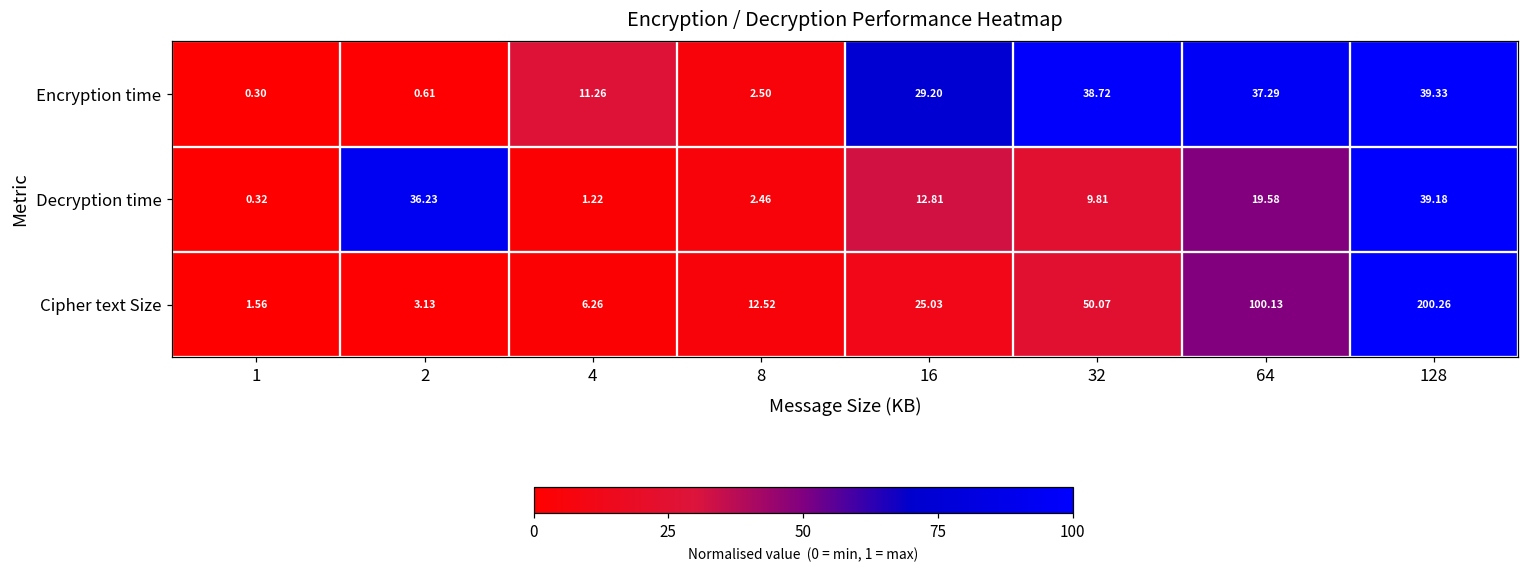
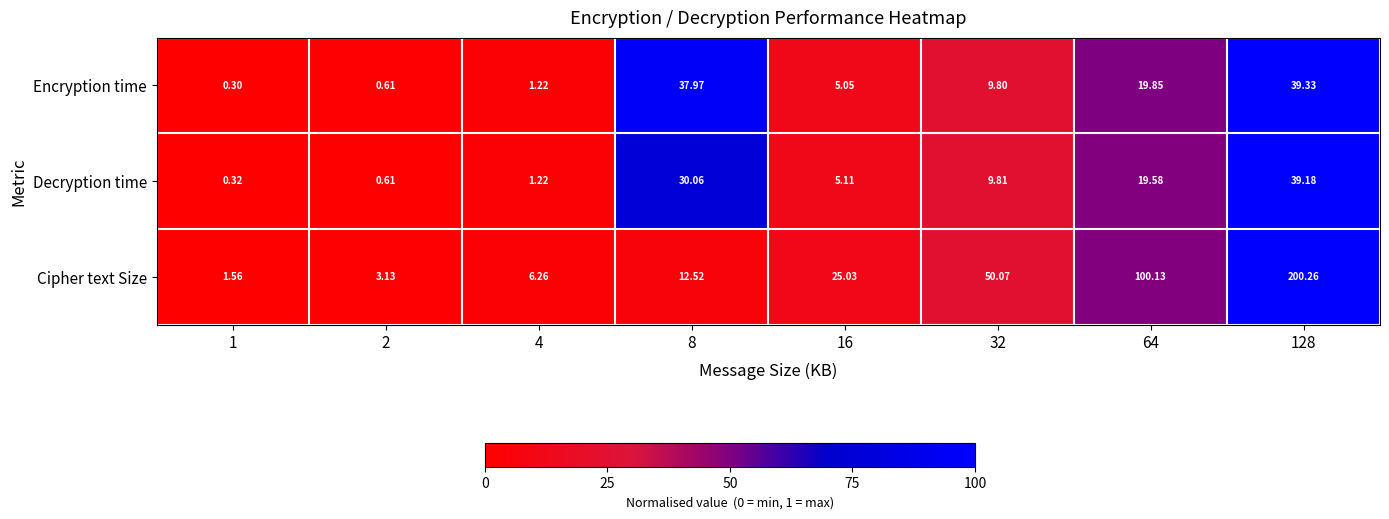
Encryption time, 4: 11.26 -> 1.22
Encryption time, 8: 2.50 -> 37.97
Encryption time, 16: 29.20 -> 5.05
Encryption time, 32: 38.72 -> 9.80
Encryption time, 64: 37.29 -> 19.85
Decryption time, 2: 36.23 -> 0.61
Decryption time, 8: 2.46 -> 30.06
Decryption time, 16: 12.81 -> 5.11
